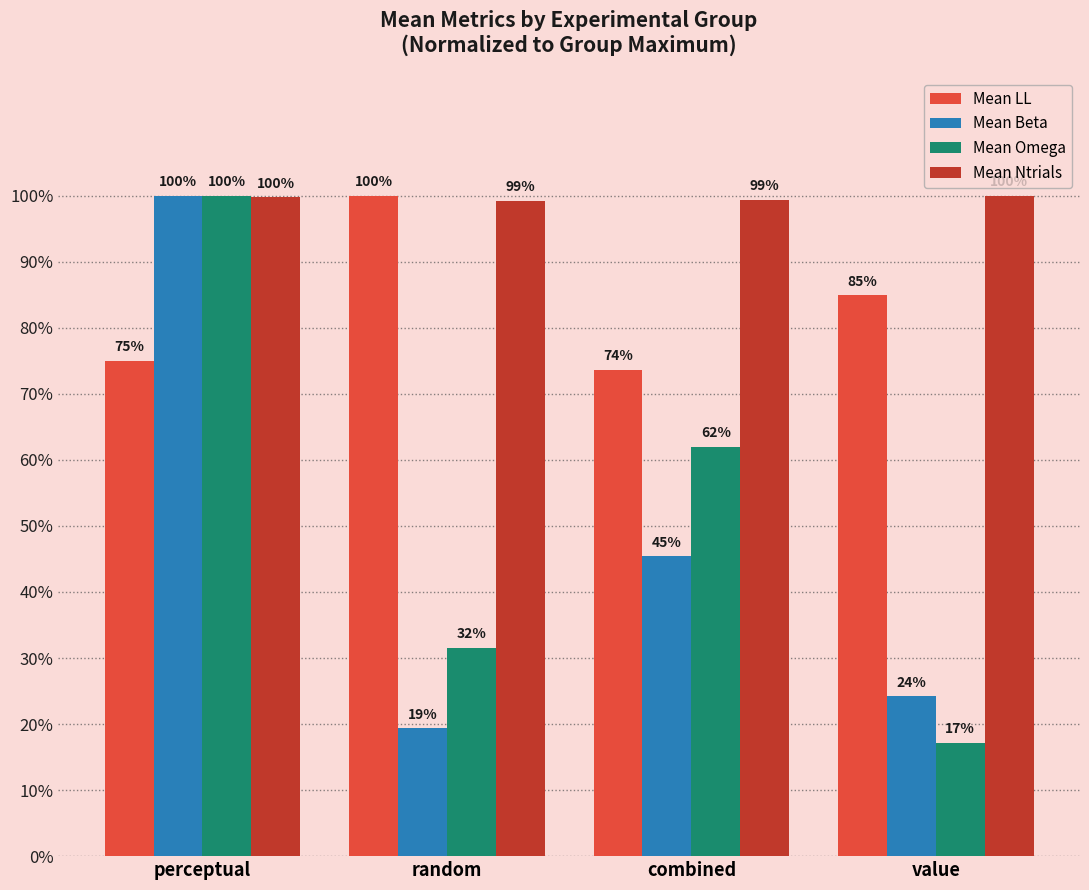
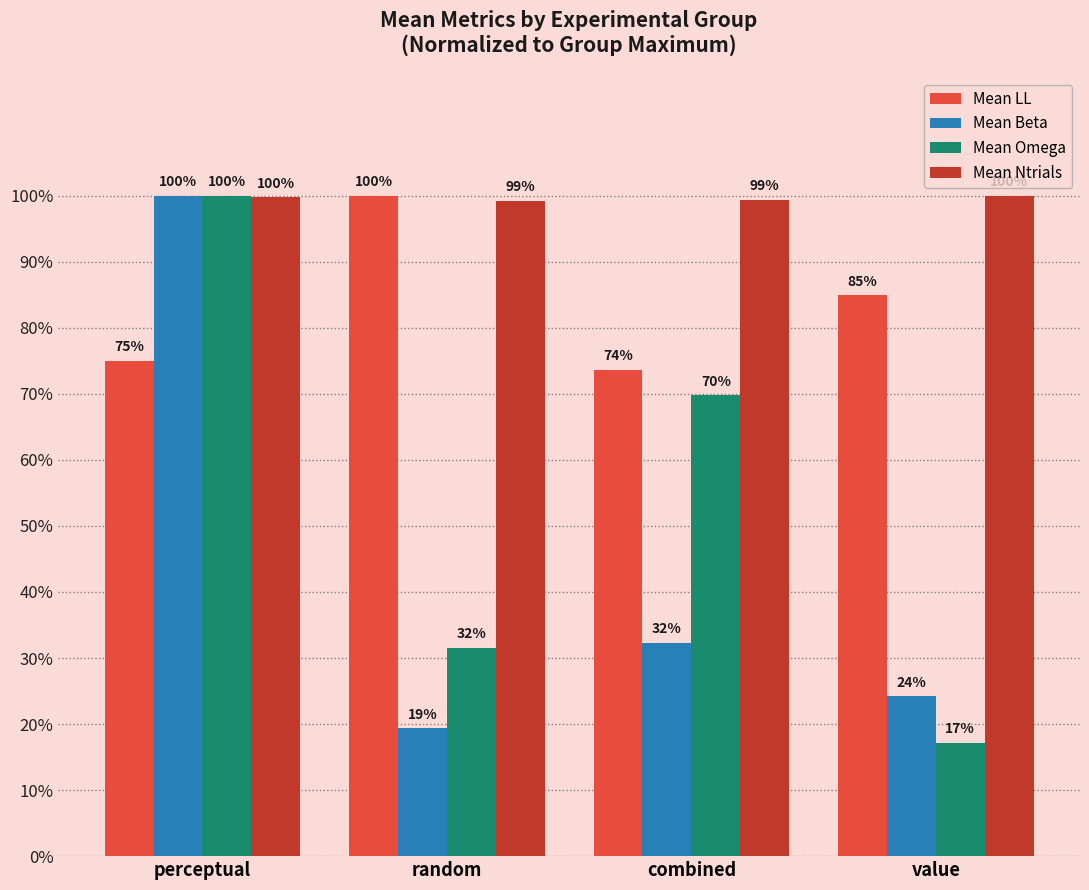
Mean Beta, combined: 45% -> 32%
Mean Omega, combined: 62% -> 70%
